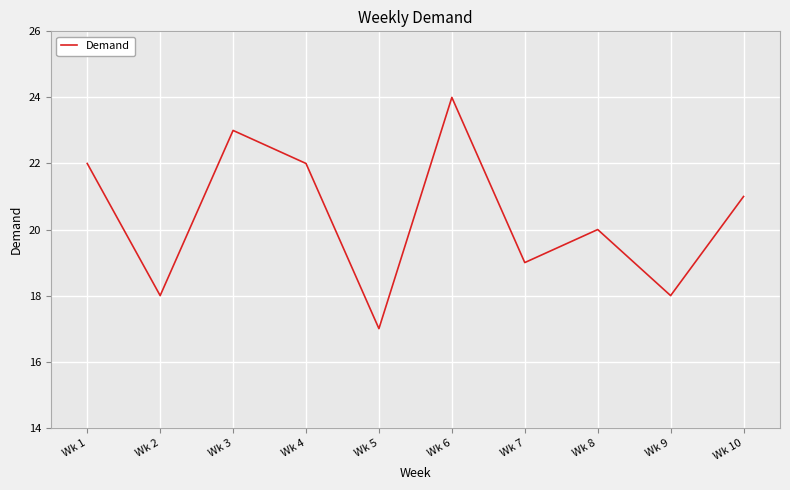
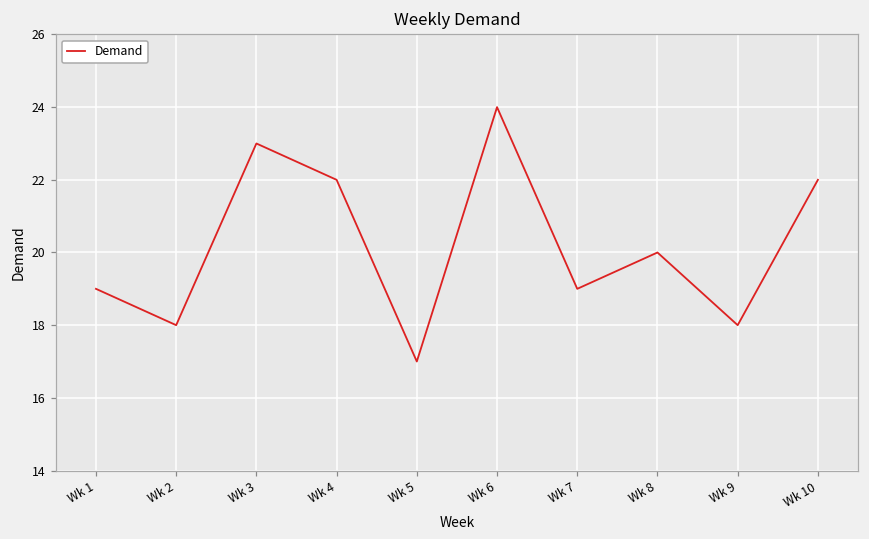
Wk 1: 22 -> 19
Wk 10: 21 -> 22
